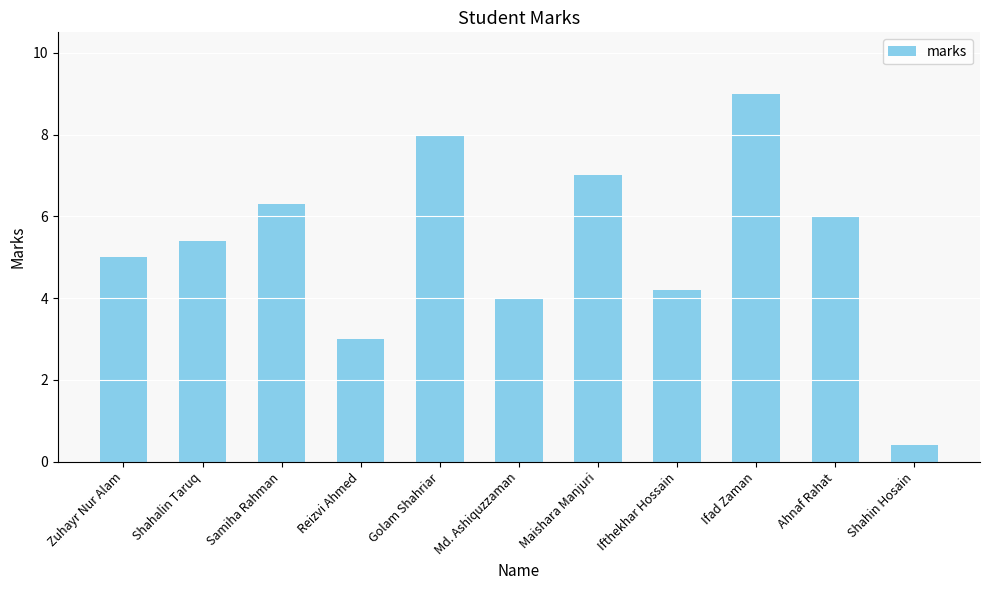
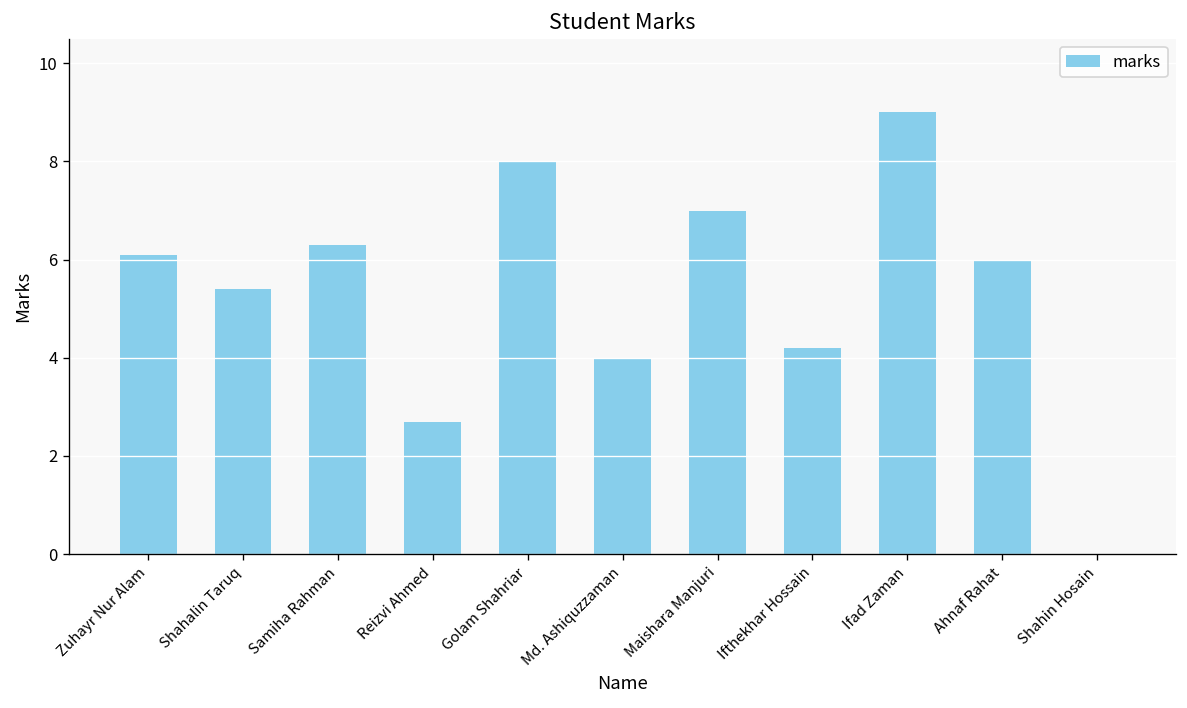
Zuhayr Nur Alam: 5.0 -> 6.1
Reizvi Ahmed: 3.0 -> 2.7
Shahin Hosain: 0.4 -> 0.0
